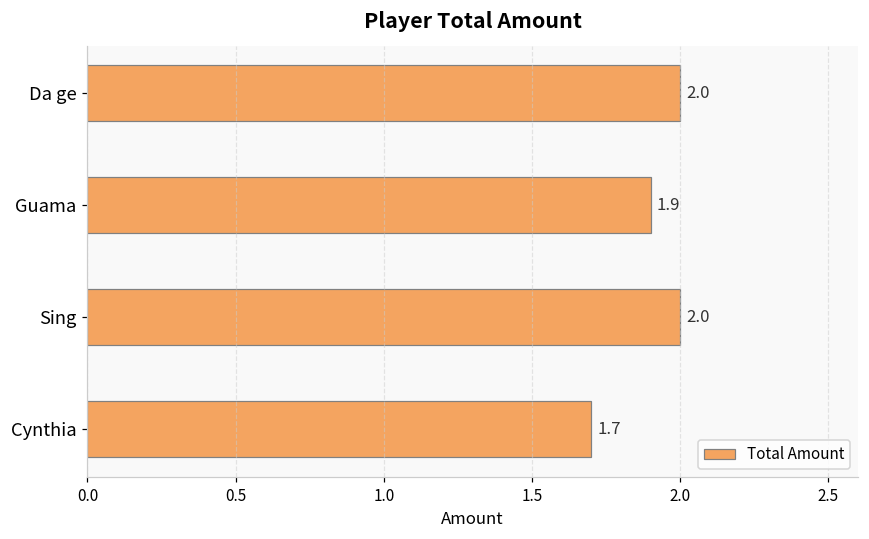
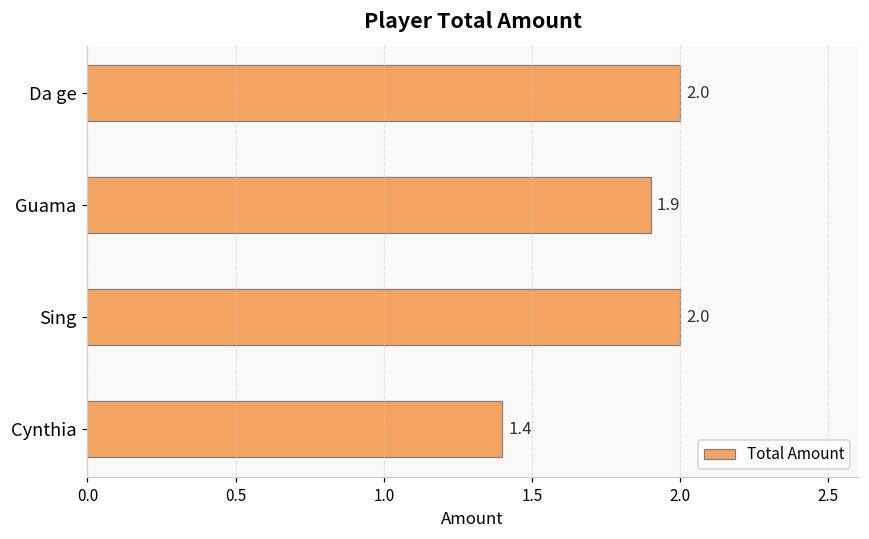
Cynthia: 1.7 -> 1.4
